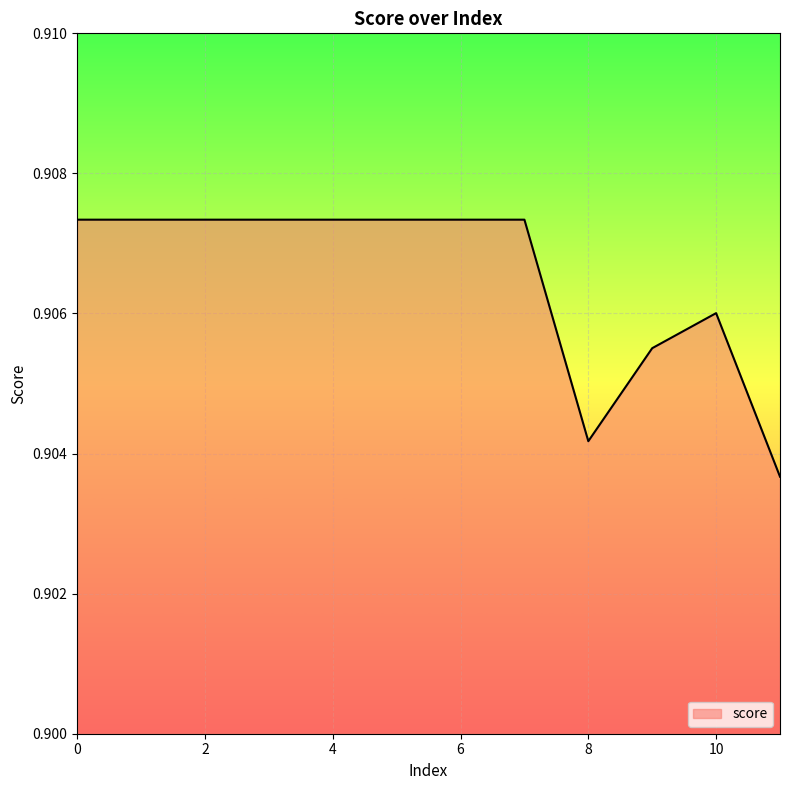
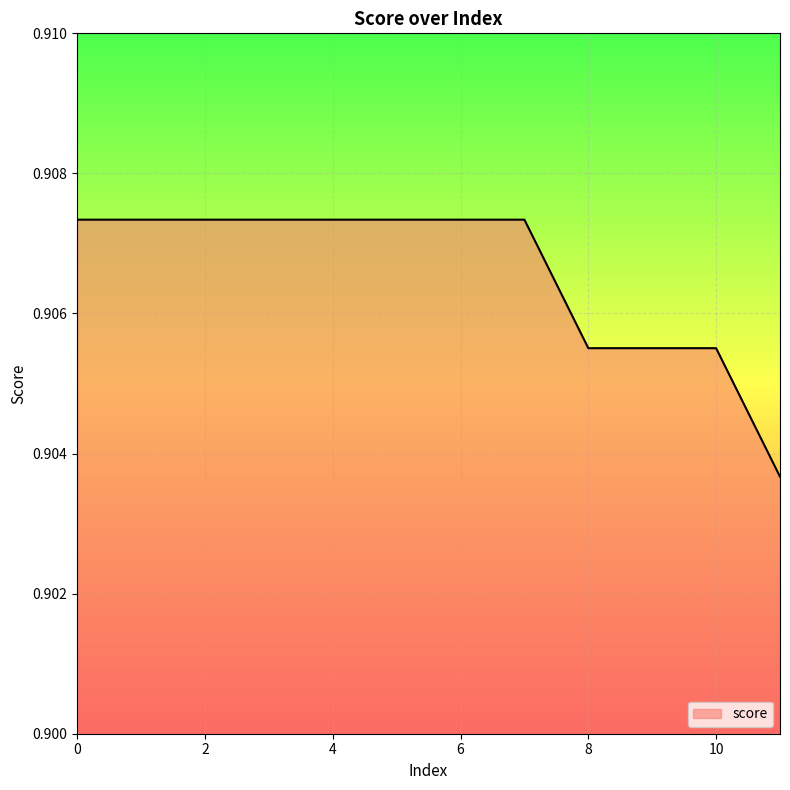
8: 0.9042 -> 0.9055
10: 0.9060 -> 0.9055
